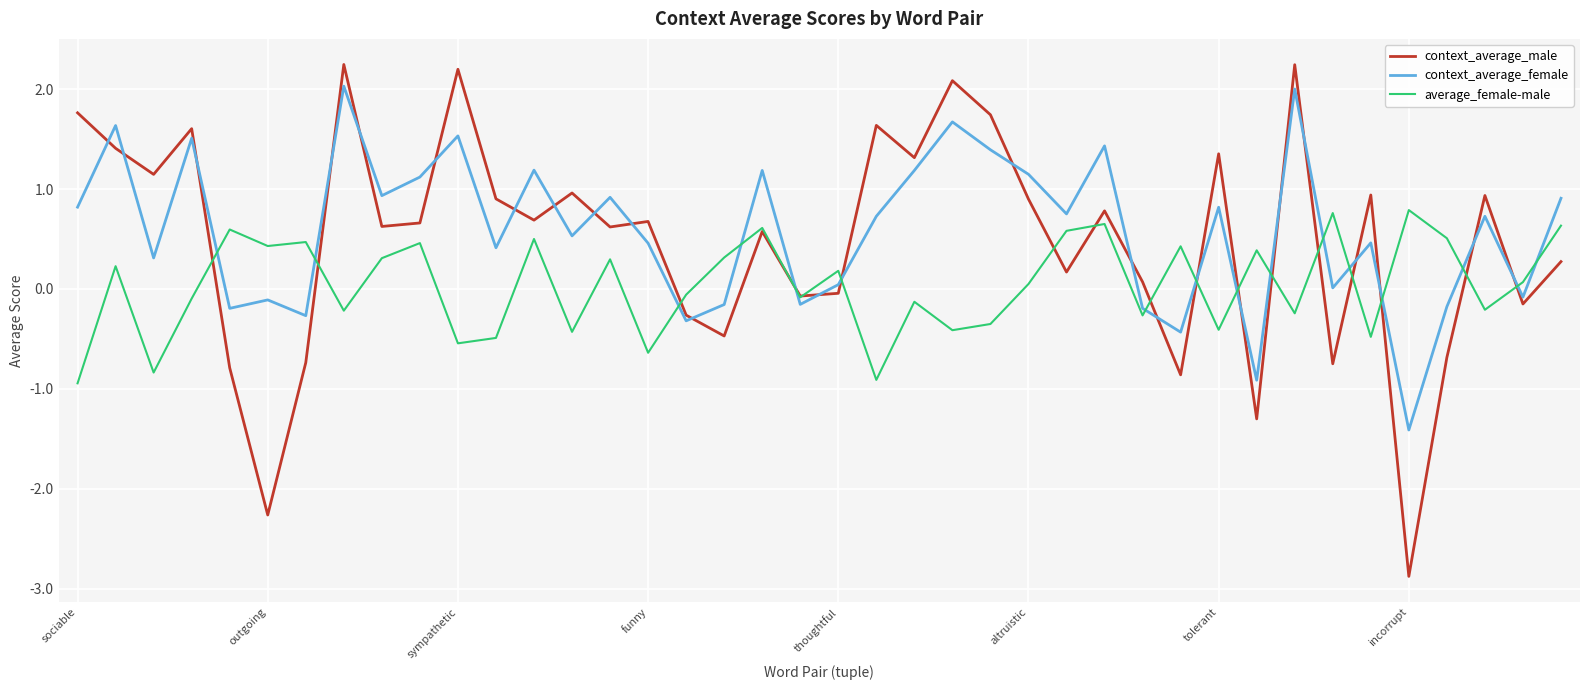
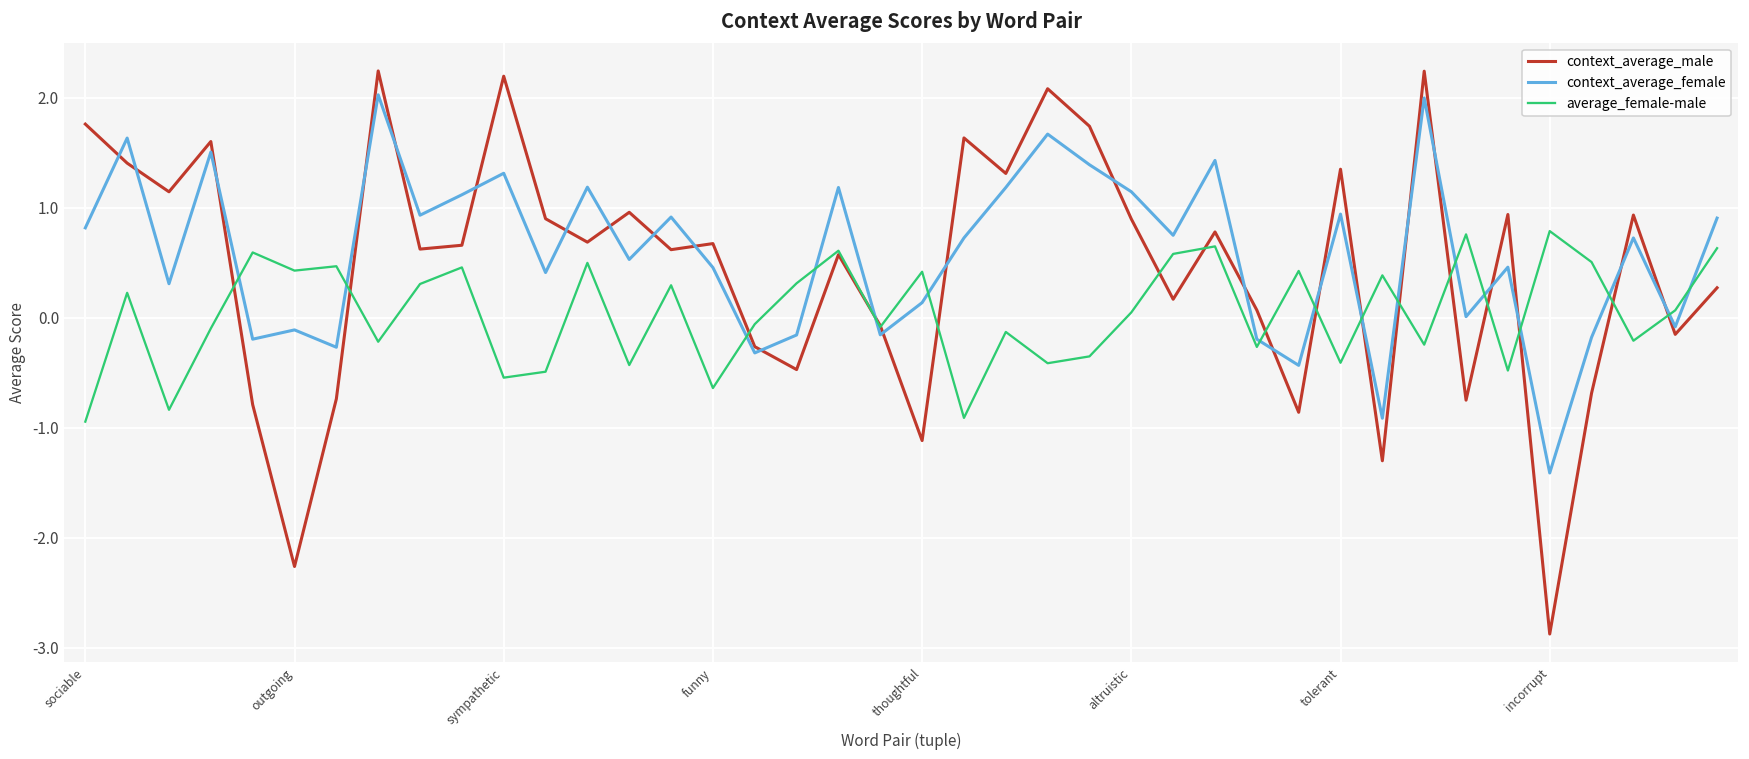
context_average_female, sympathetic: 1.5 -> 1.3
context_average_male, thoughtful: 0.0 -> -1.1
context_average_female, thoughtful: 0.0 -> 0.1
average_female-male, thoughtful: 0.2 -> 0.4
context_average_female, tolerant: 0.8 -> 0.9
